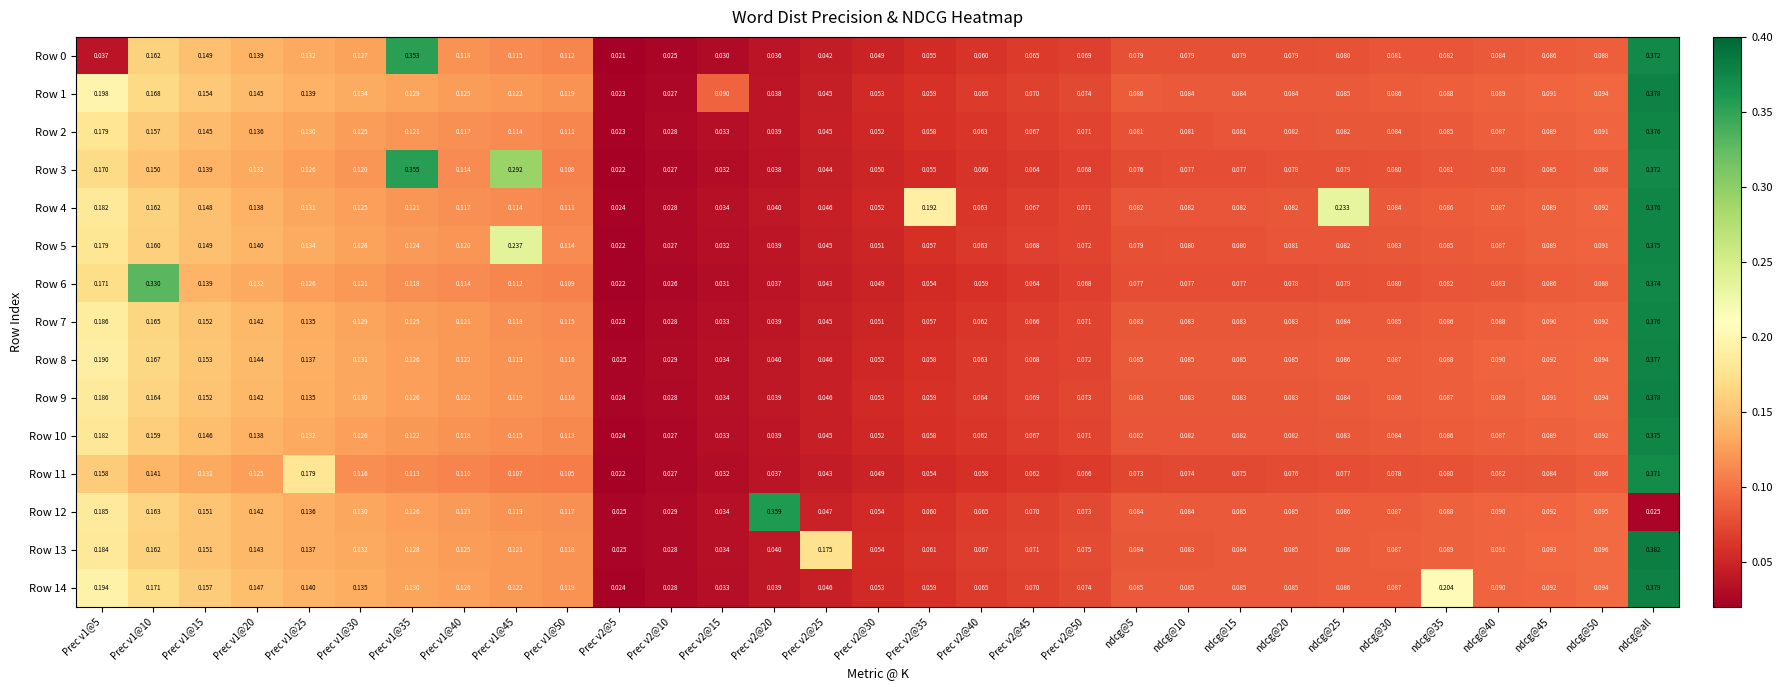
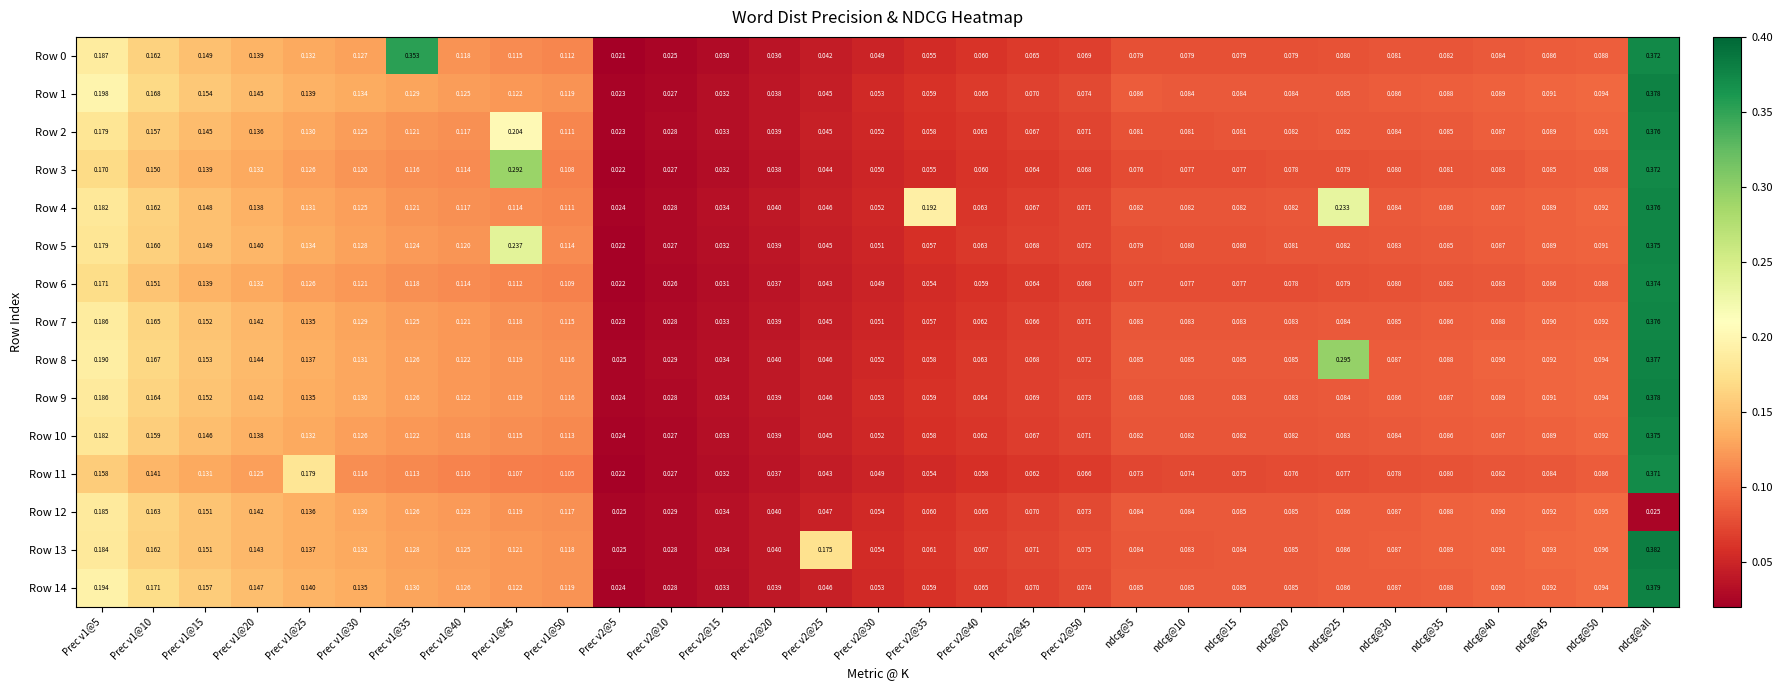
Row 0, Prec v1@5: 0.037 -> 0.187
Row 1, Prec v2@15: 0.090 -> 0.032
Row 2, Prec v1@45: 0.114 -> 0.204
Row 3, Prec v1@35: 0.355 -> 0.116
Row 6, Prec v1@10: 0.330 -> 0.151
Row 8, ndcg@25: 0.086 -> 0.295
Row 12, Prec v2@20: 0.359 -> 0.040
Row 14, ndcg@35: 0.204 -> 0.088
